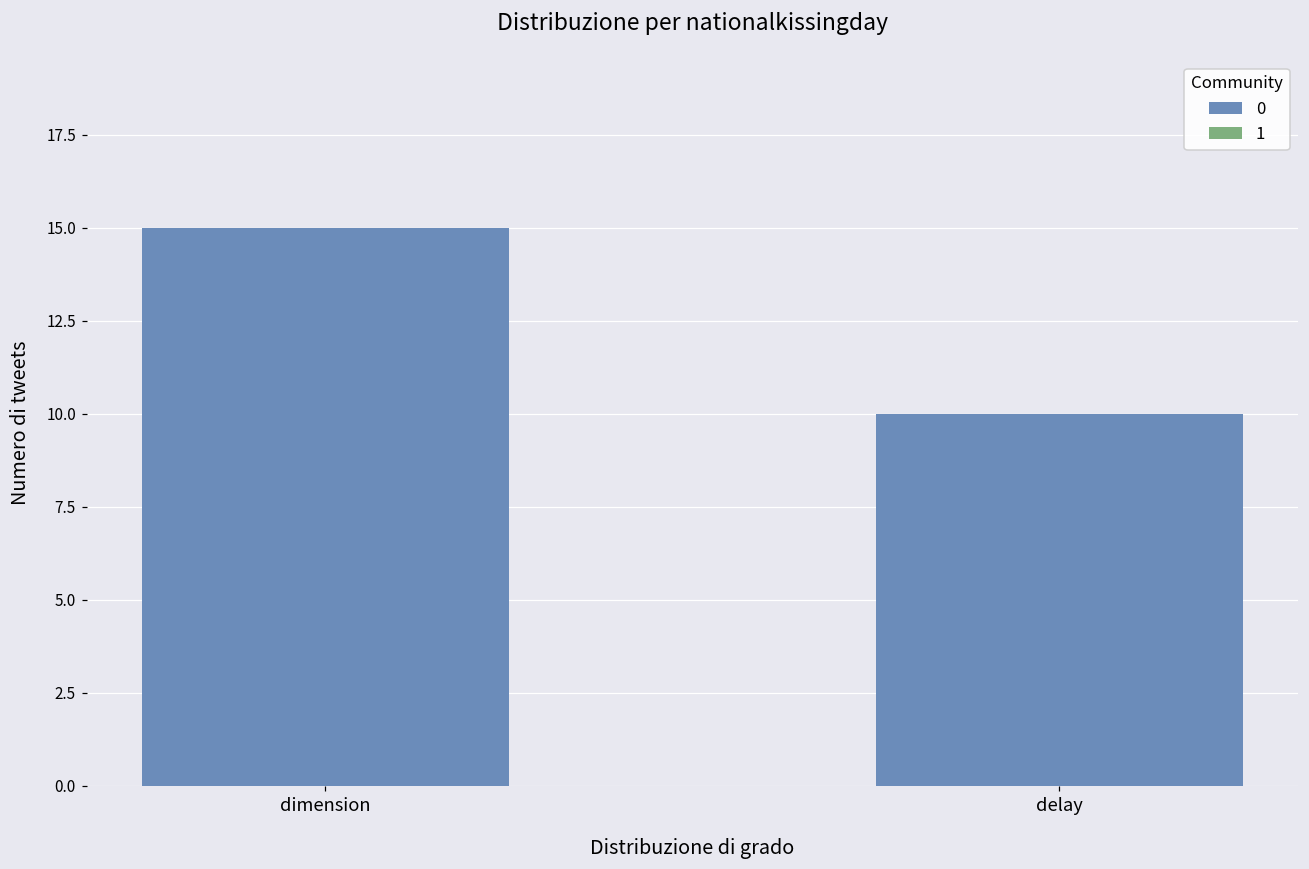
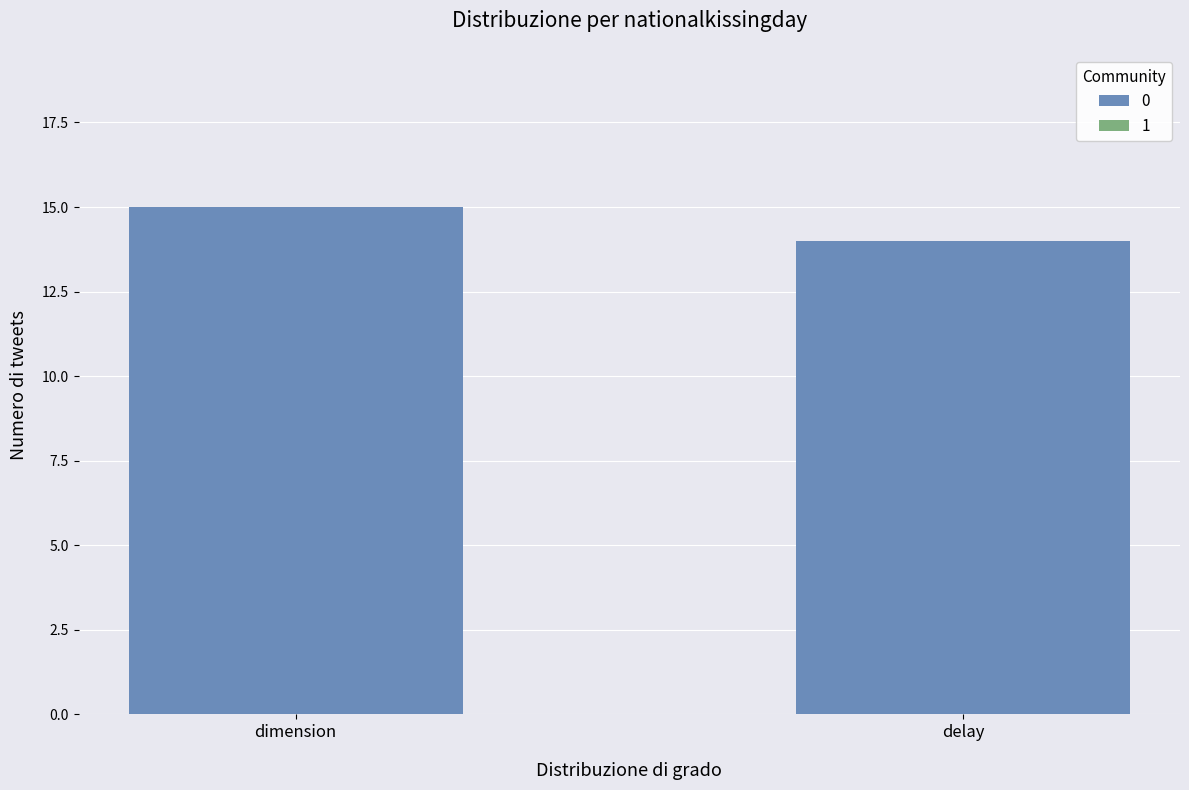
delay: 10 -> 14
